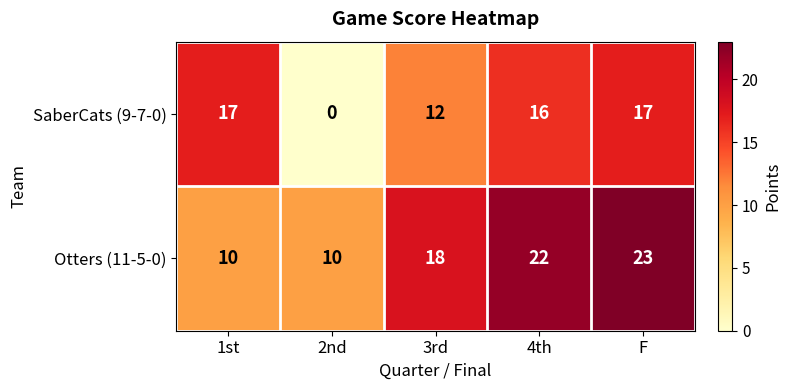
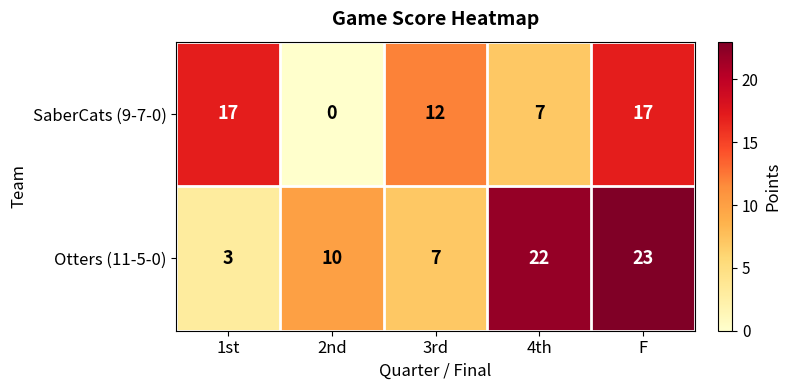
SaberCats (9-7-0), 4th: 16 -> 7
Otters (11-5-0), 1st: 10 -> 3
Otters (11-5-0), 3rd: 18 -> 7
